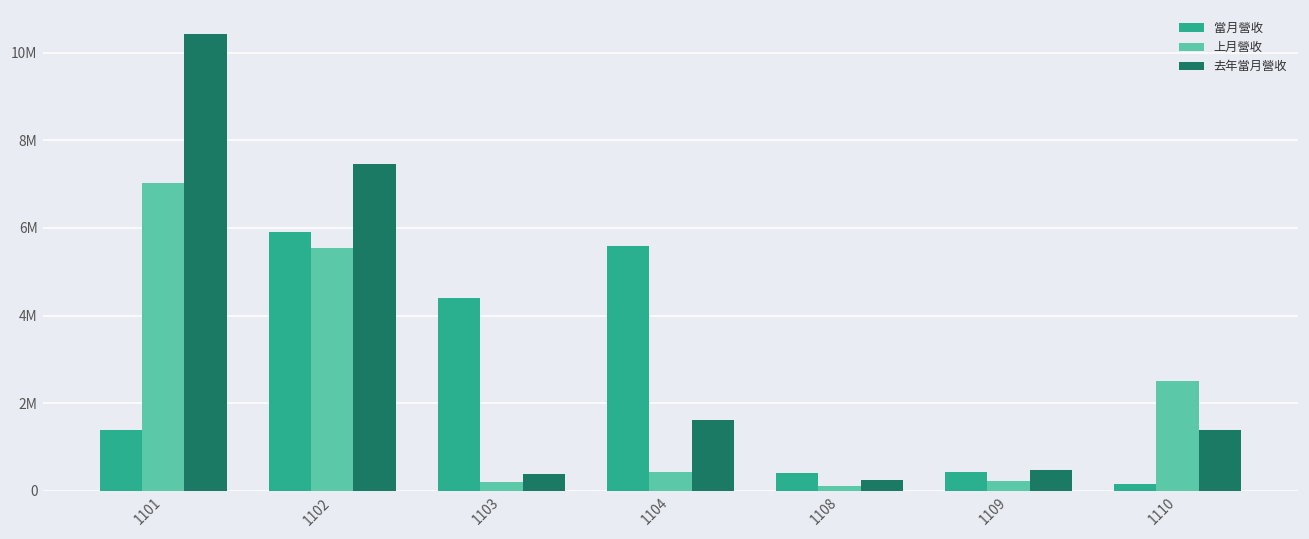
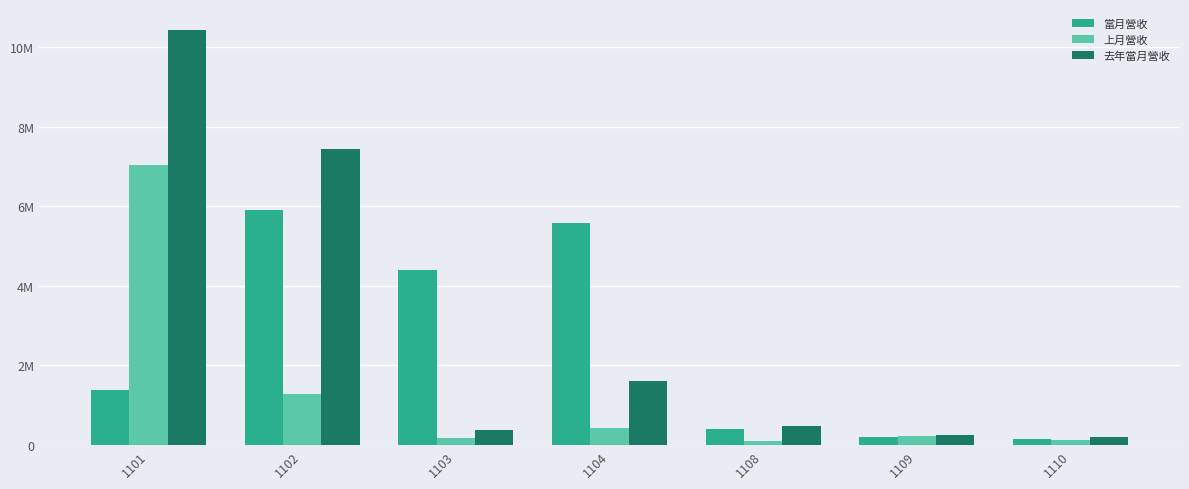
上月營收, 1102: 5500000 -> 1300000
去年當月營收, 1108: 200000 -> 500000
當月營收, 1109: 400000 -> 200000
去年當月營收, 1109: 500000 -> 300000
上月營收, 1110: 2500000 -> 100000
去年當月營收, 1110: 1400000 -> 200000
